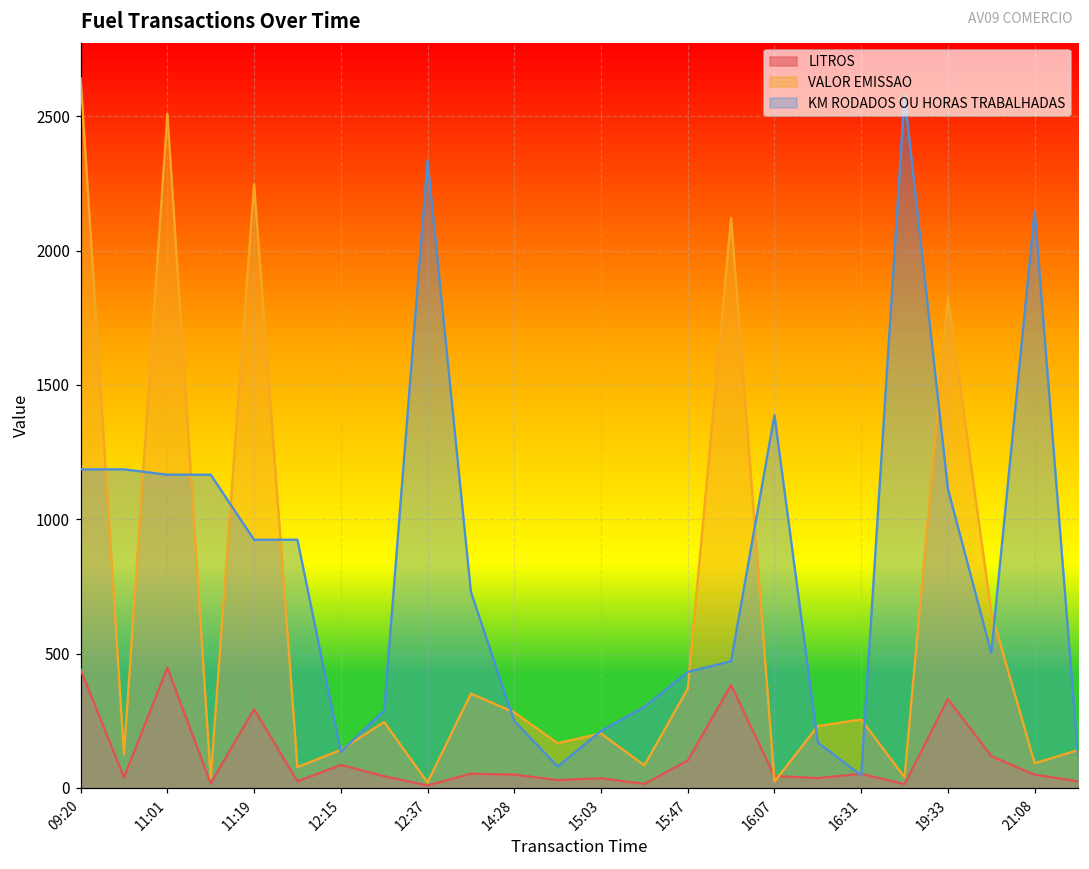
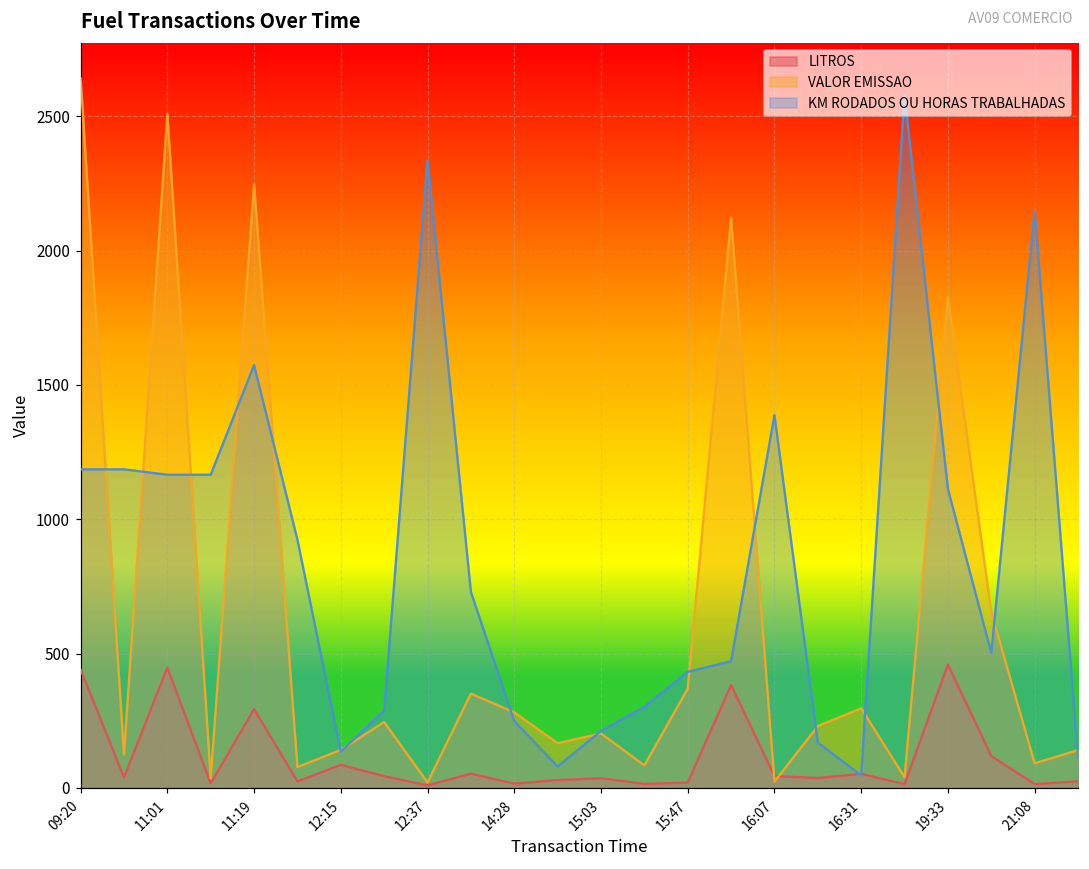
KM RODADOS OU HORAS TRABALHADAS, 11:19: 920 -> 1570
LITROS, 14:28: 50 -> 20
LITROS, 15:47: 100 -> 20
VALOR EMISSAO, 16:31: 250 -> 300
LITROS, 19:33: 330 -> 460
LITROS, 21:08: 50 -> 10
